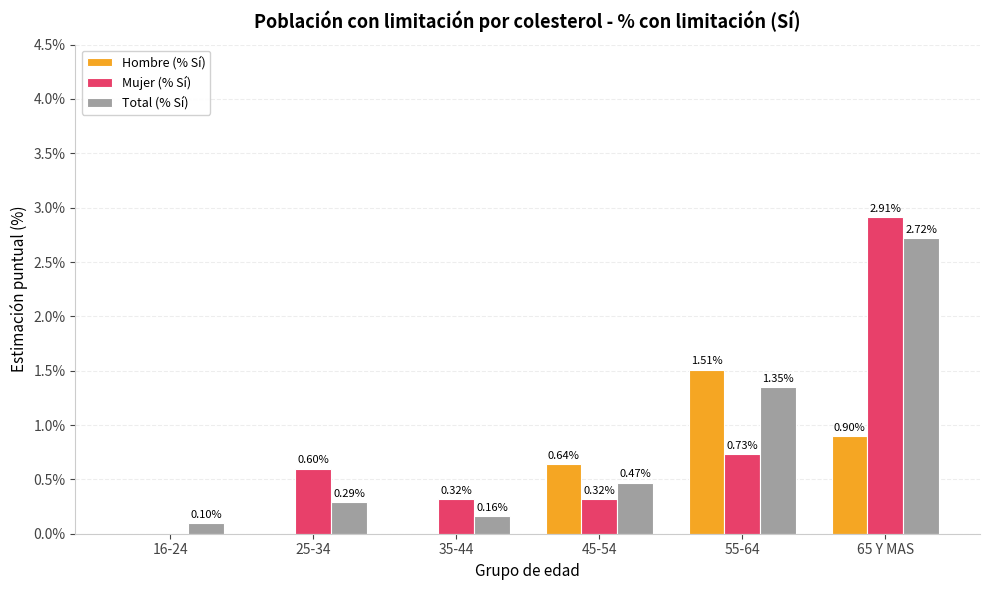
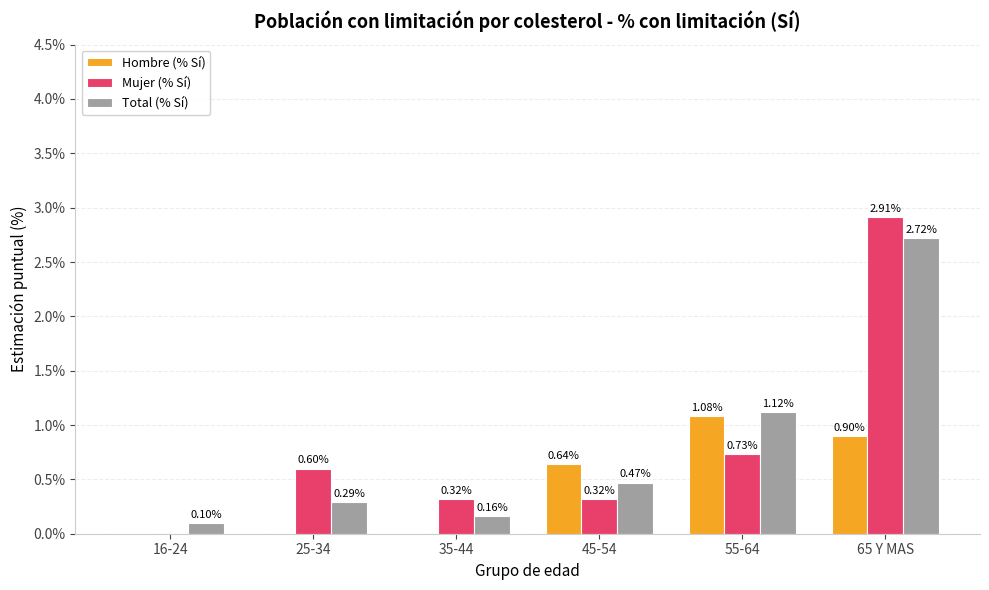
Hombre (% Sí), 55-64: 1.51% -> 1.08%
Total (% Sí), 55-64: 1.35% -> 1.12%
